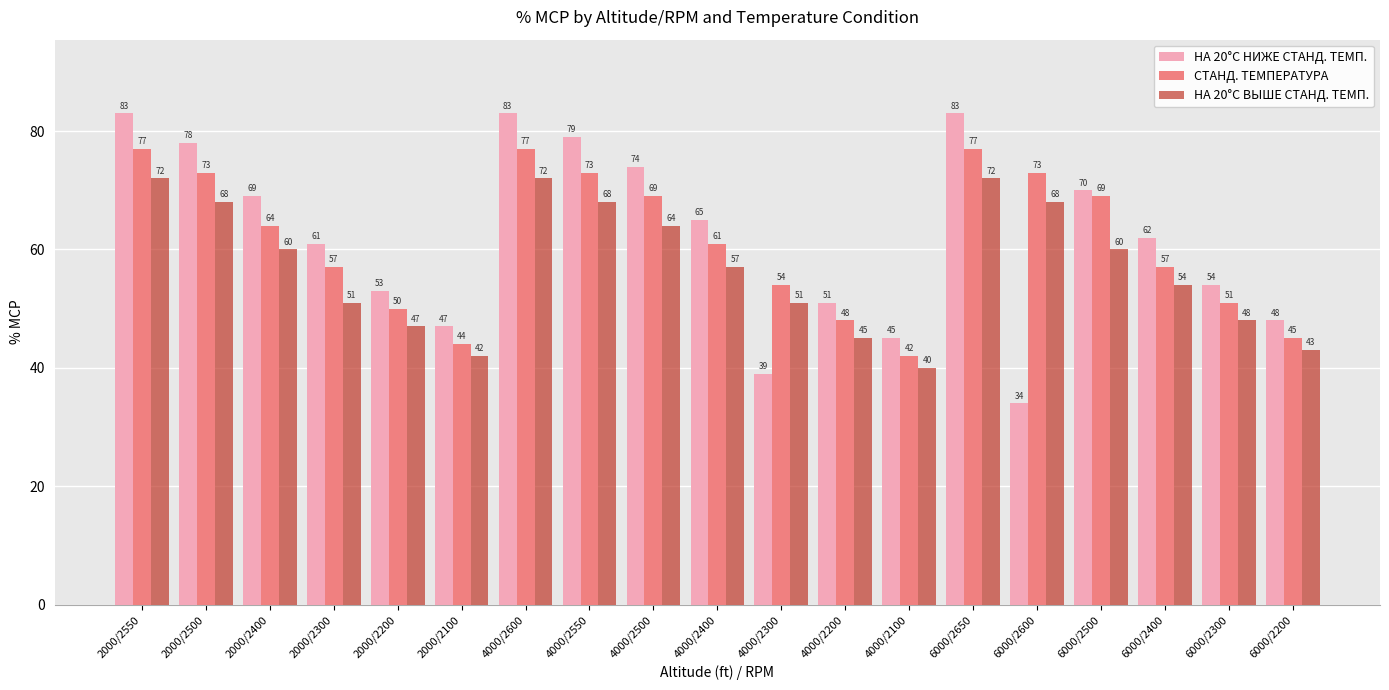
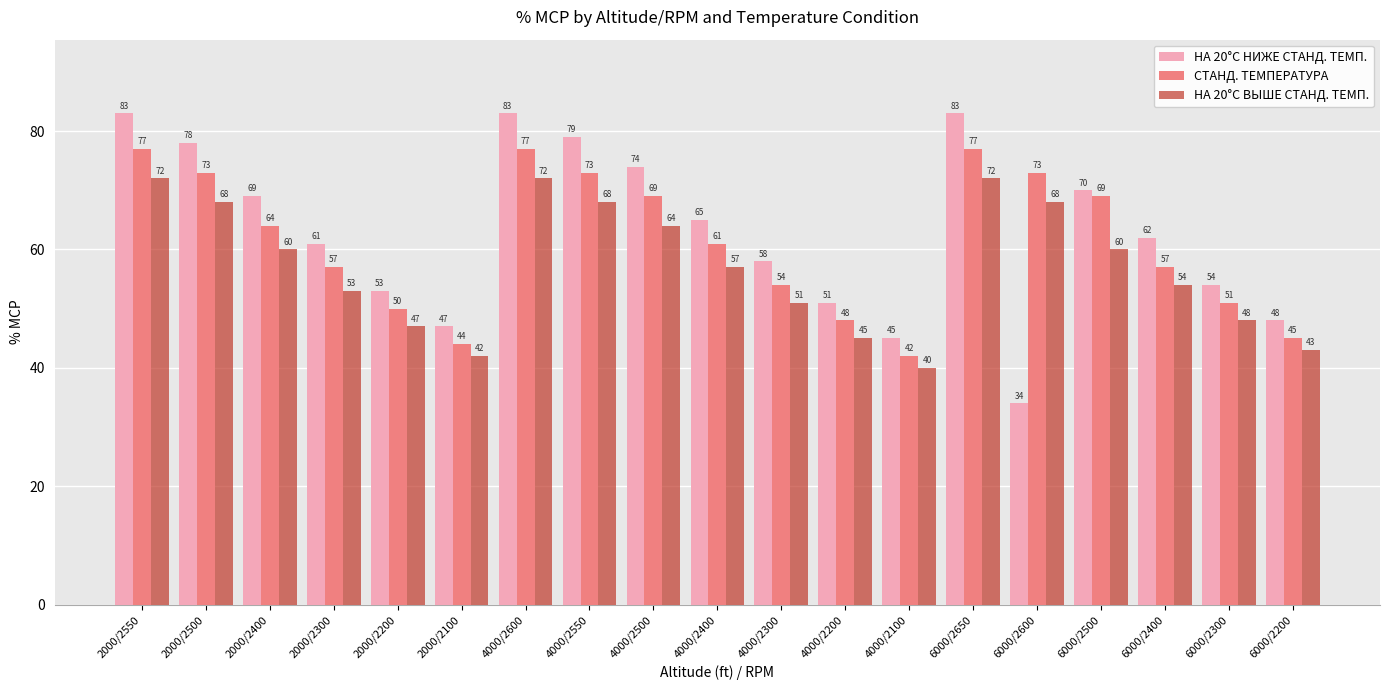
НА 20°C ВЫШЕ СТАНД. ТЕМП., 2000/2300: 51 -> 53
НА 20°C НИЖЕ СТАНД. ТЕМП., 4000/2300: 39 -> 58
